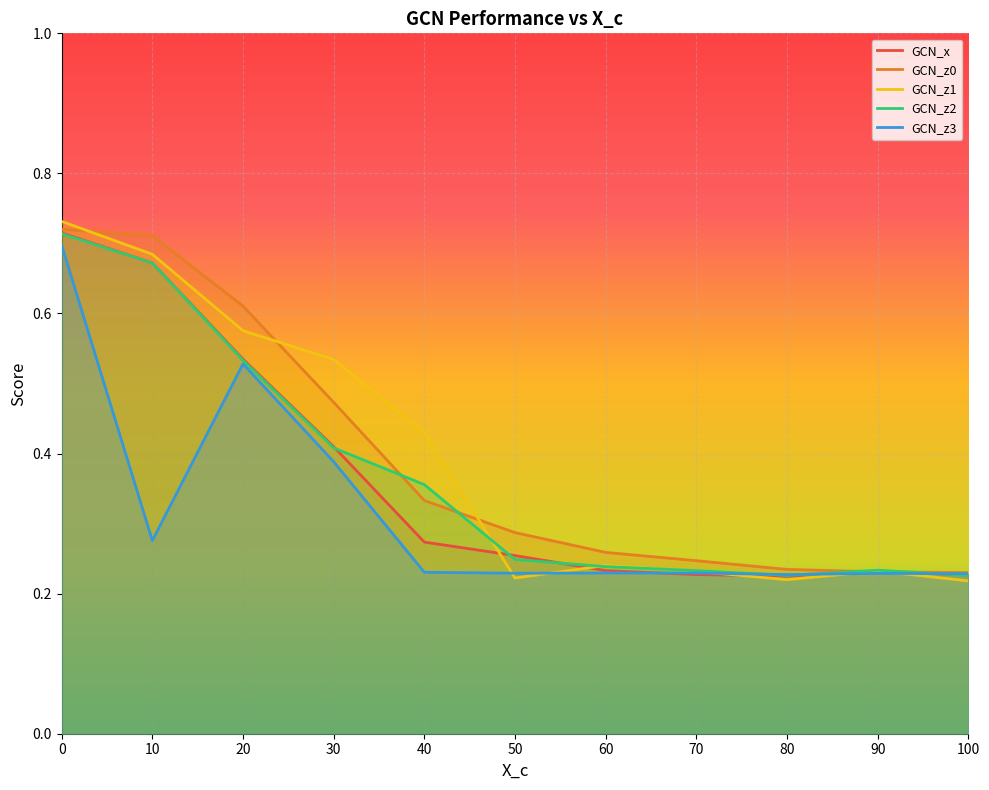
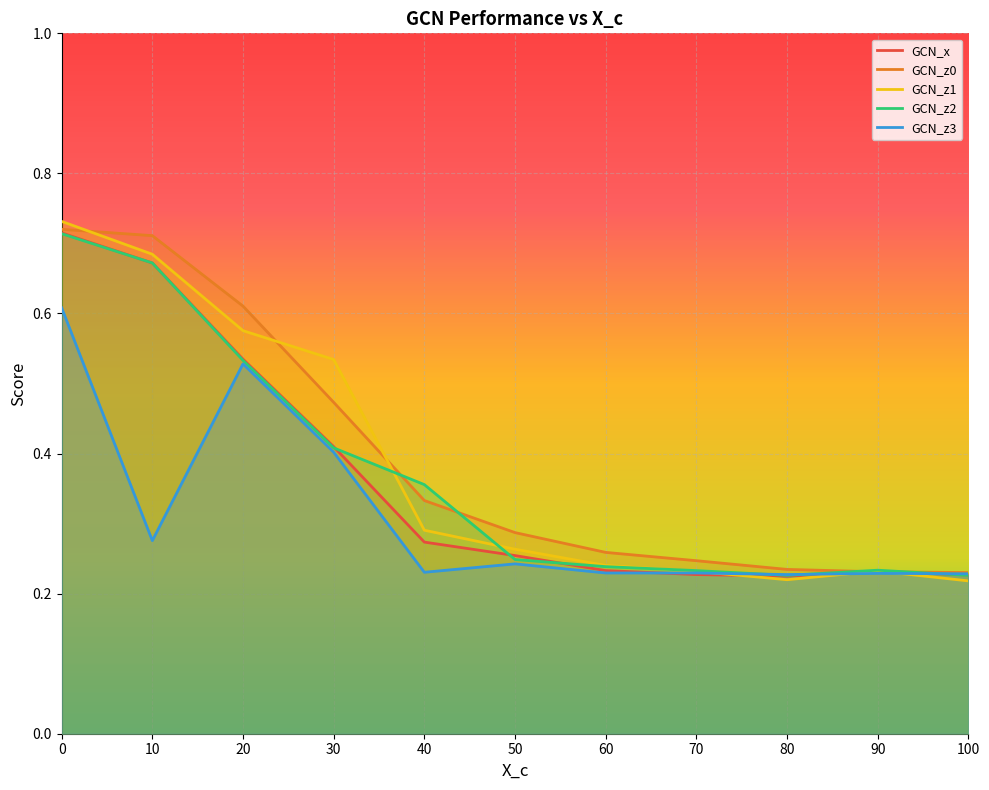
GCN_z3, 0: 0.70 -> 0.61
GCN_z3, 30: 0.39 -> 0.40
GCN_z1, 40: 0.43 -> 0.29
GCN_z1, 50: 0.22 -> 0.26
GCN_z3, 50: 0.23 -> 0.24
